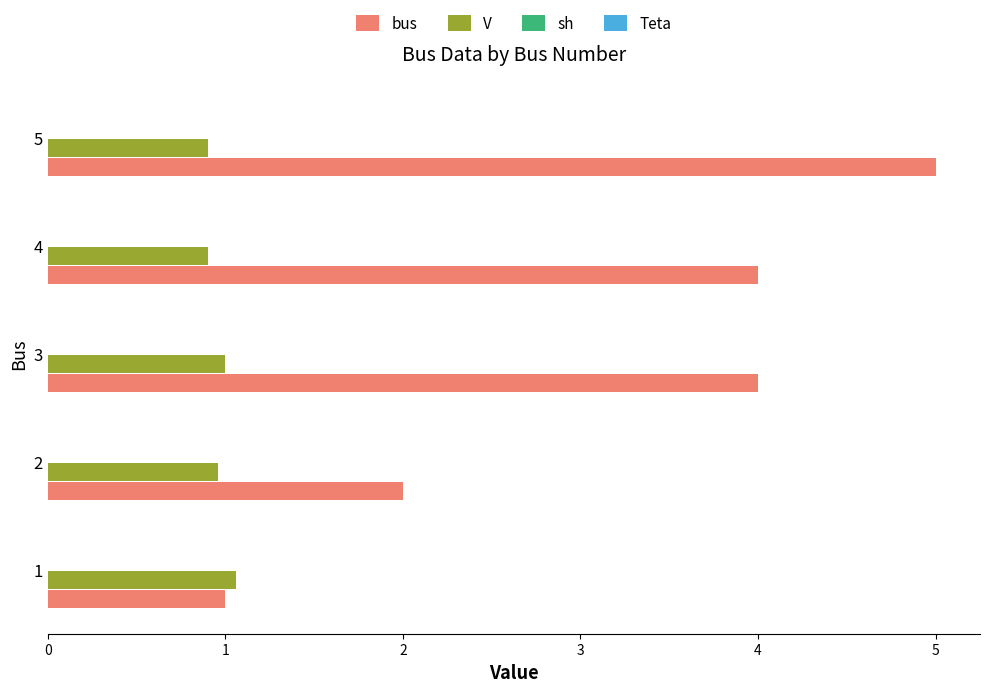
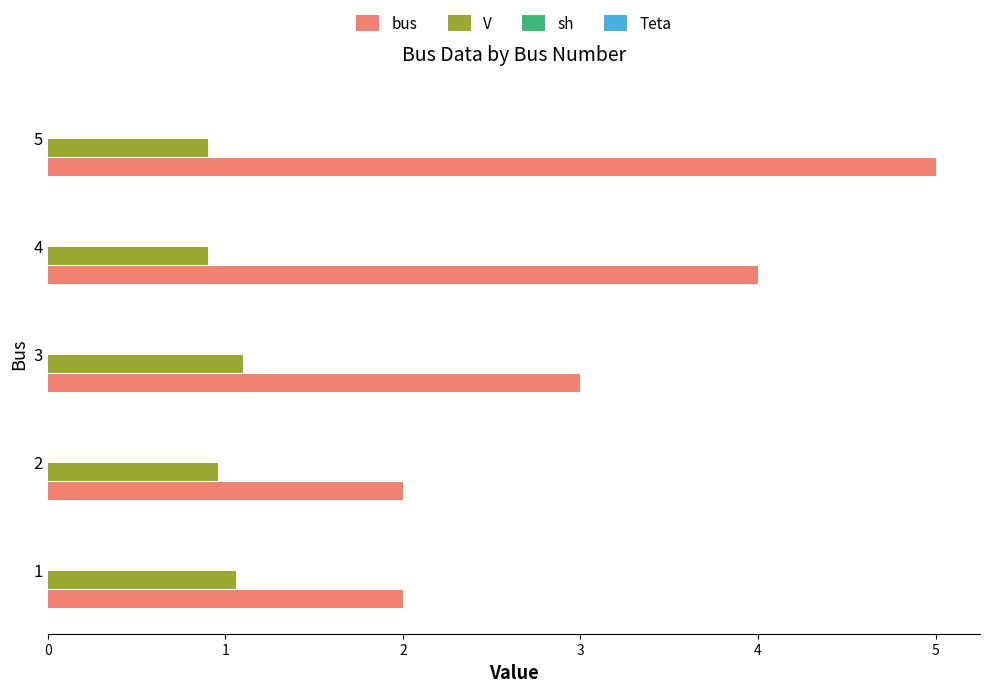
V, 3: 1.0 -> 1.1
bus, 3: 4 -> 3
bus, 1: 1 -> 2
